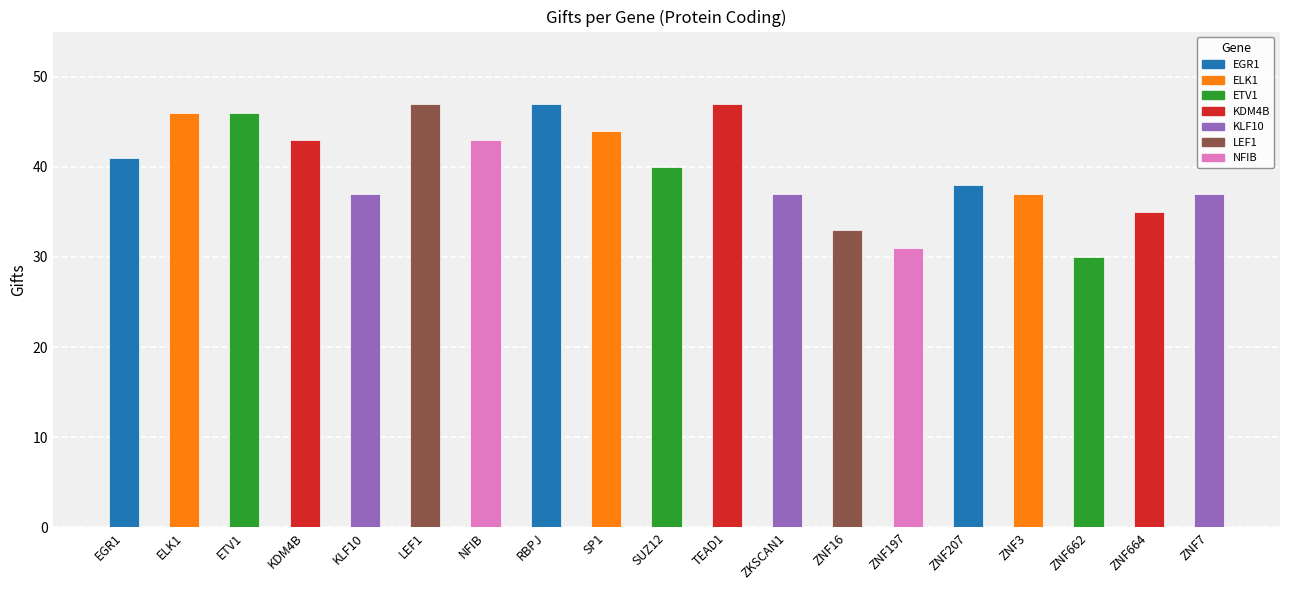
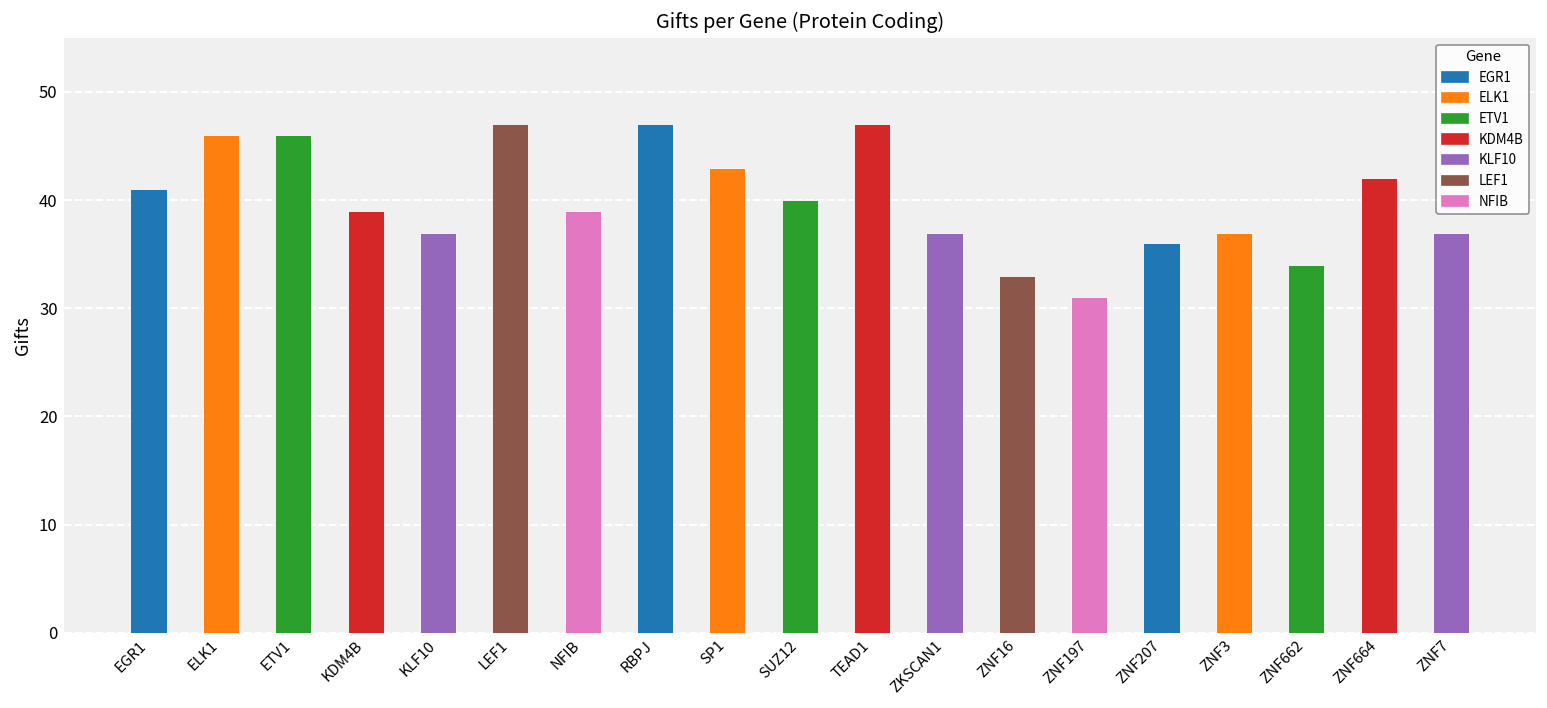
KDM4B: 43 -> 39
NFIB: 43 -> 39
SP1: 44 -> 43
ZNF207: 38 -> 36
ZNF662: 30 -> 34
ZNF664: 35 -> 42
